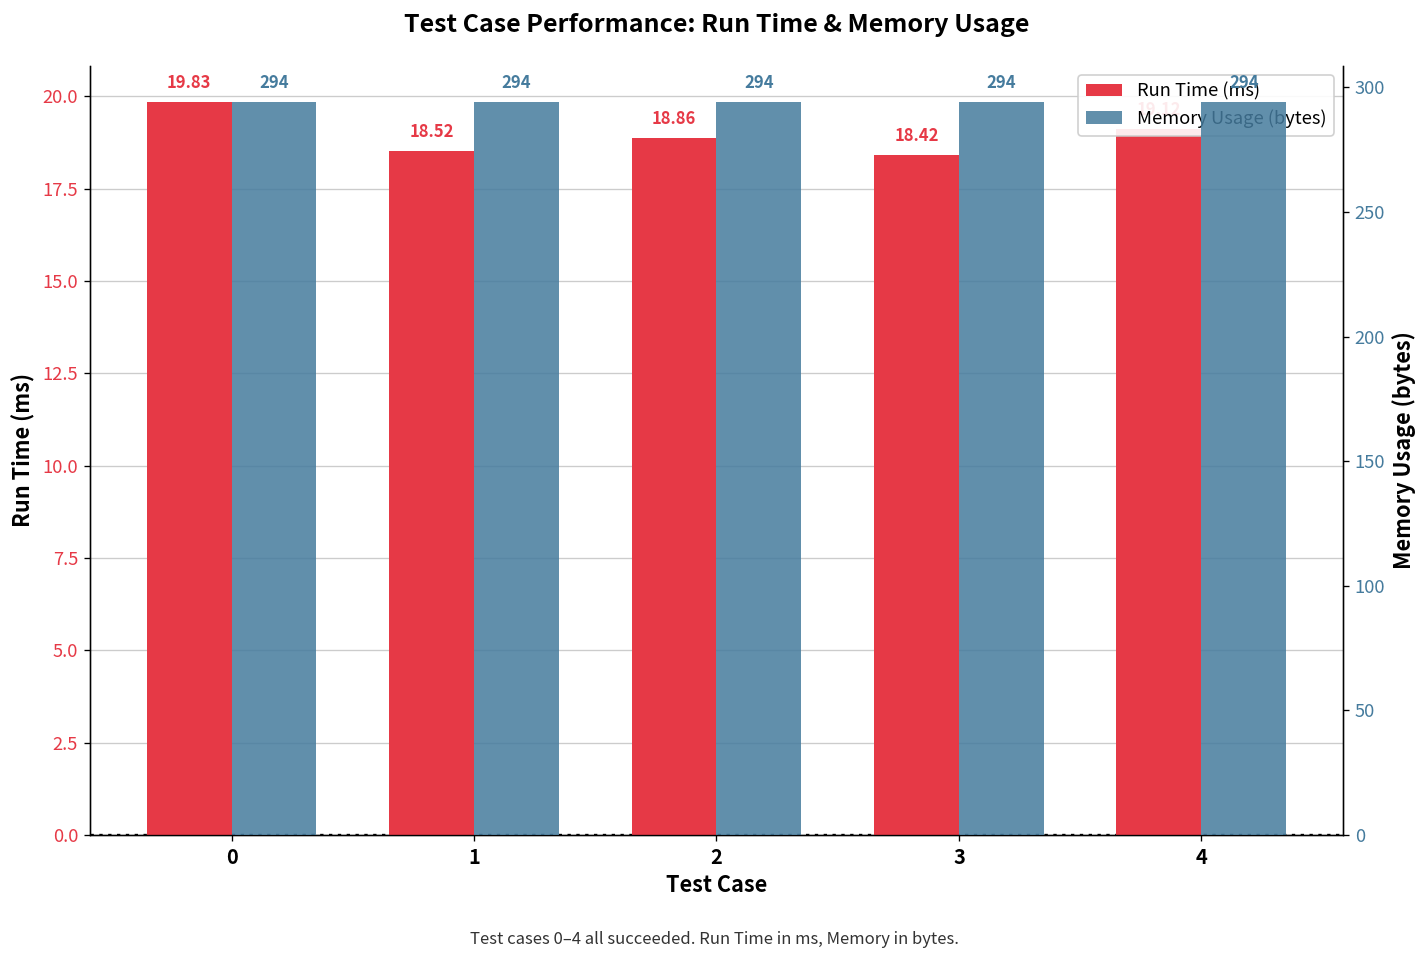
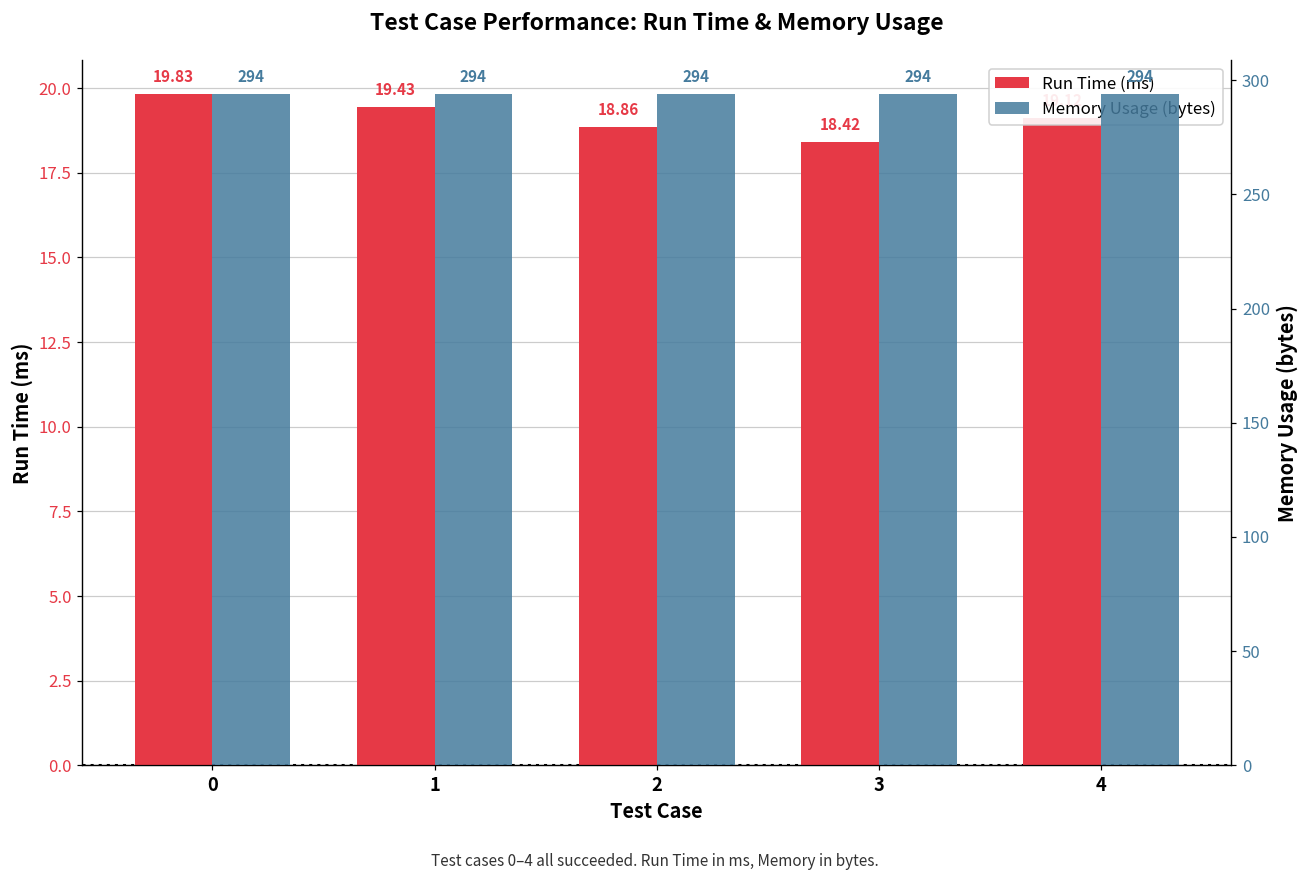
Run Time (ms), 1: 18.52 -> 19.43
